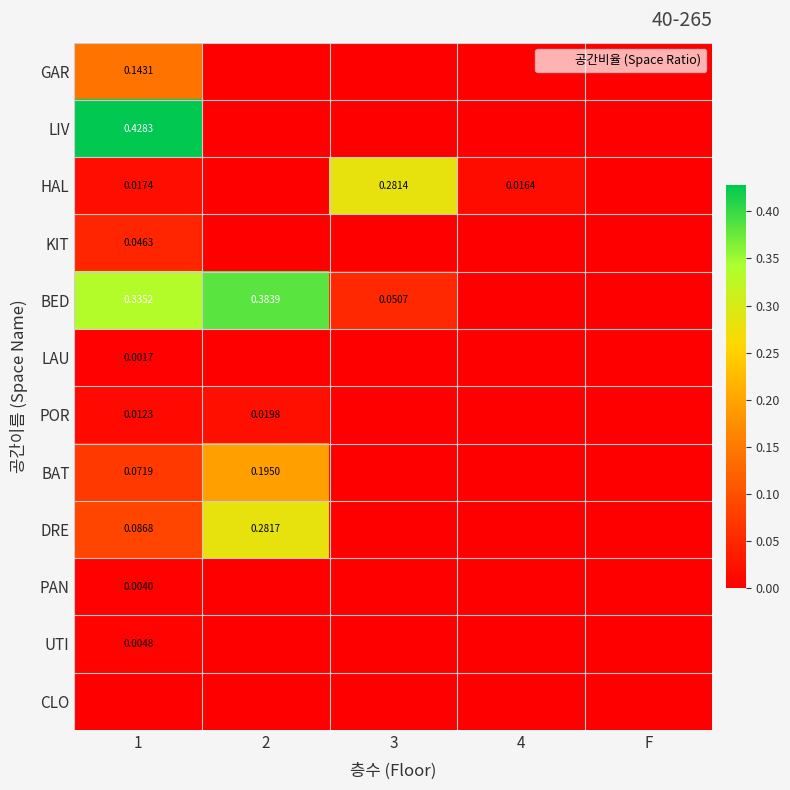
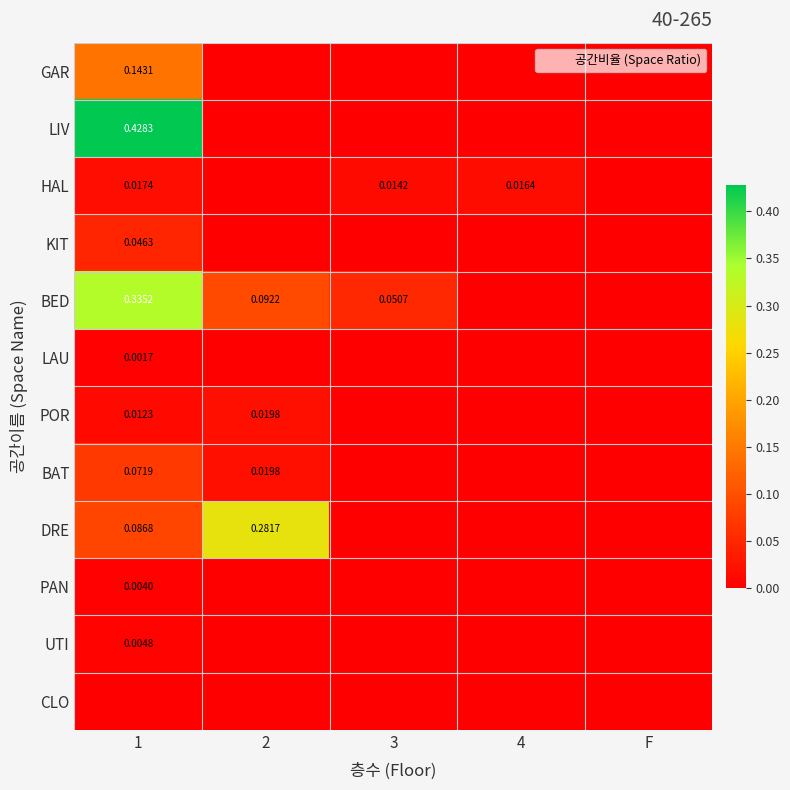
HAL, 3: 0.2814 -> 0.0142
BED, 2: 0.3839 -> 0.0922
BAT, 2: 0.1950 -> 0.0198
